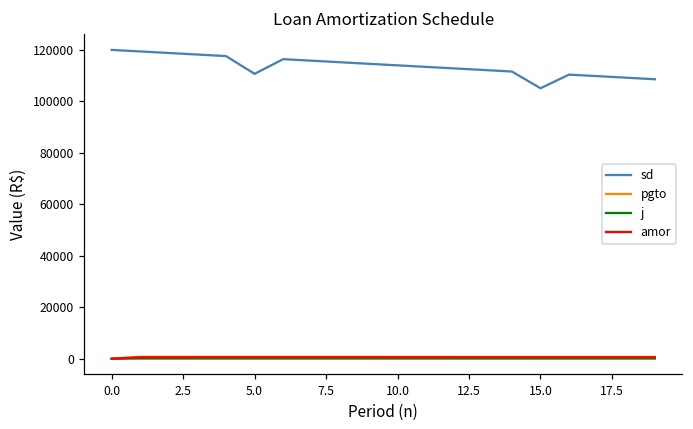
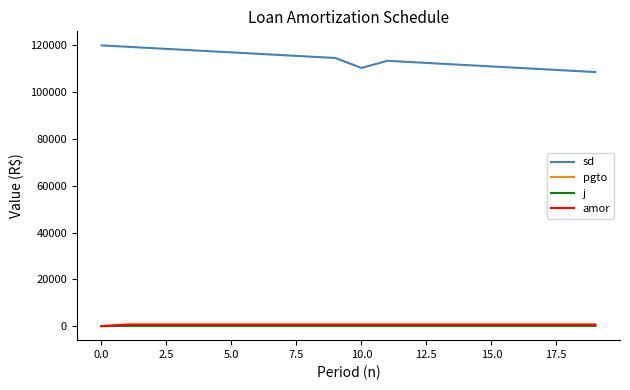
sd, 5.0: 111000 -> 117000
sd, 10.0: 114000 -> 110000
sd, 15.0: 105000 -> 111000
